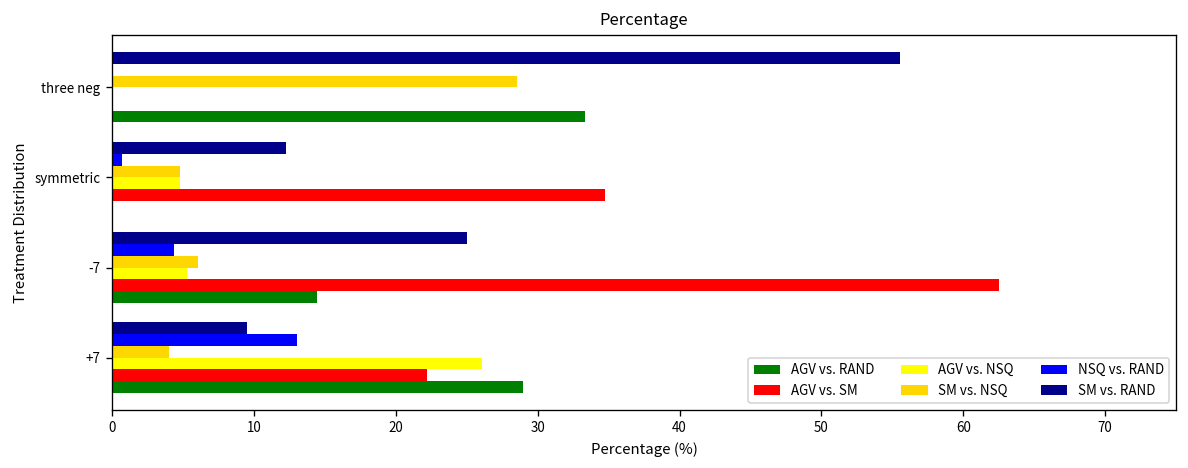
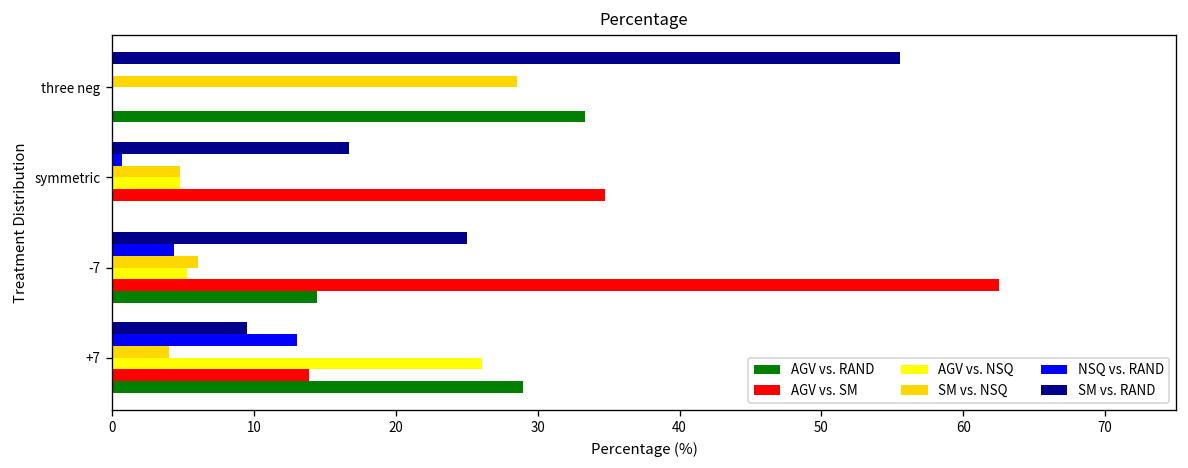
SM vs. RAND, symmetric: 12.2 -> 16.7
AGV vs. SM, +7: 22.2 -> 13.9
